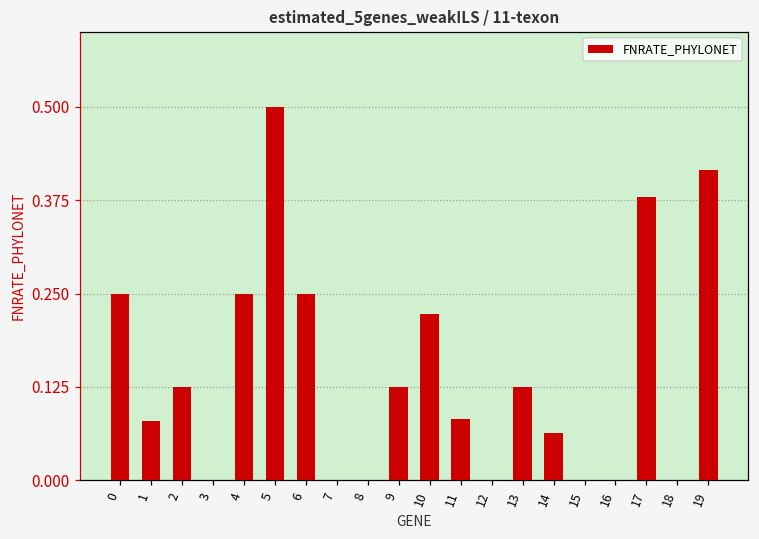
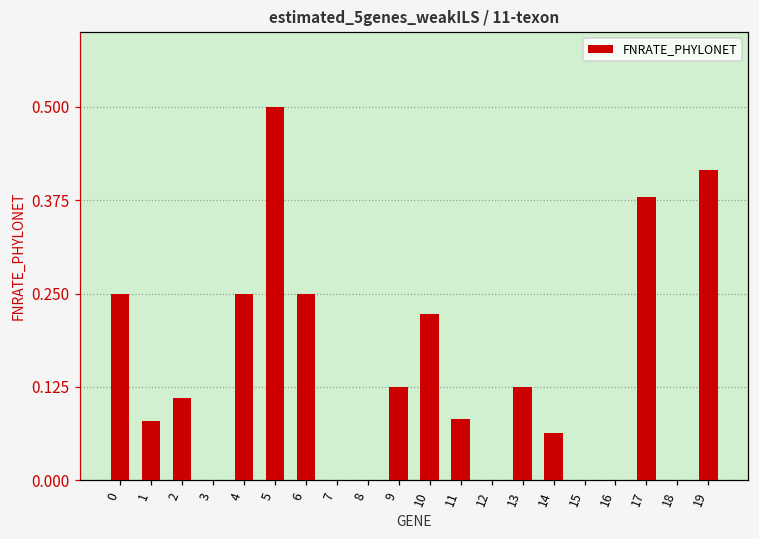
2: 0.13 -> 0.11
